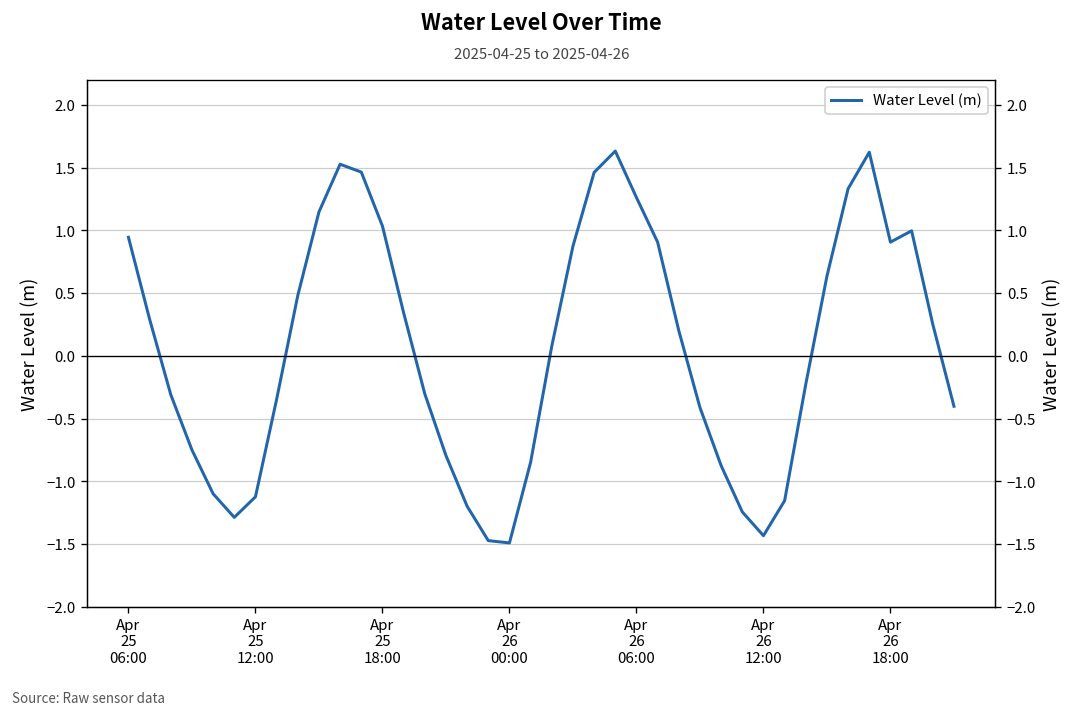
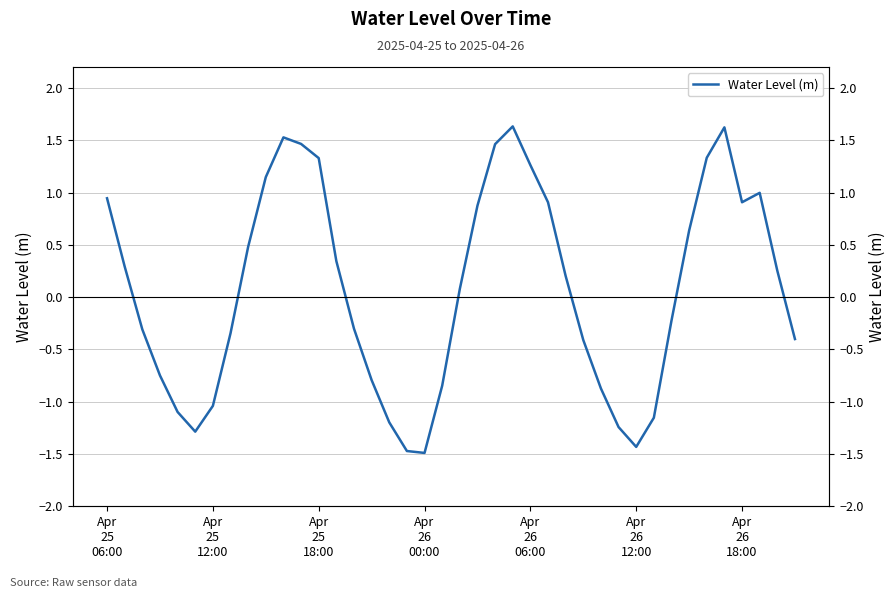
Apr 25 12:00: -1.12 -> -1.04
Apr 25 18:00: 1.03 -> 1.33
